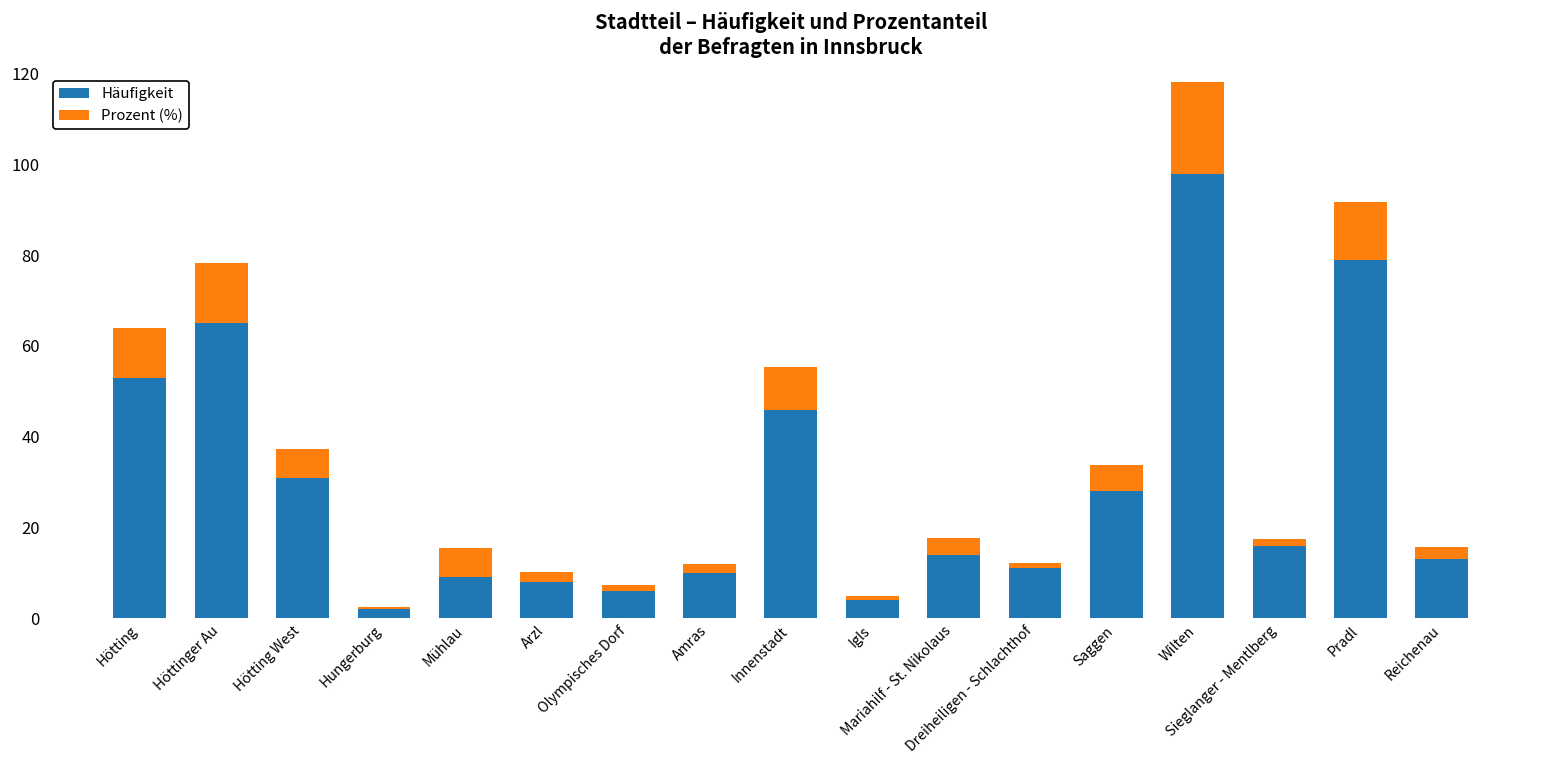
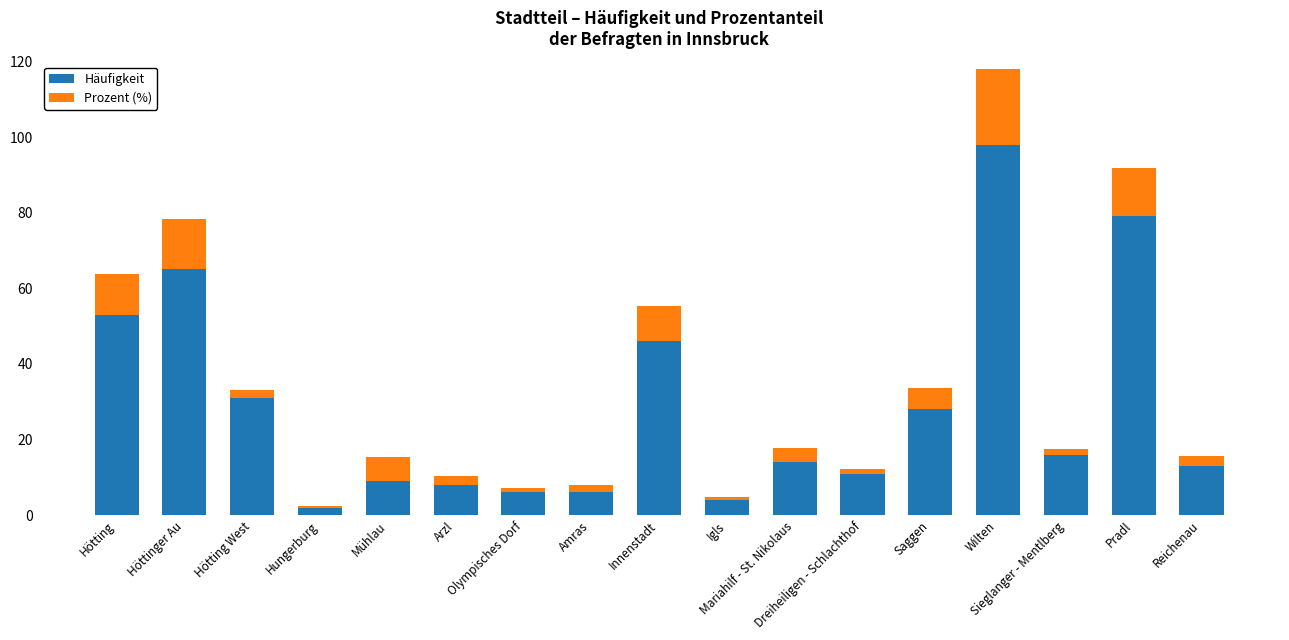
Prozent (%), Hötting West: 6 -> 2
Häufigkeit, Amras: 10 -> 6
